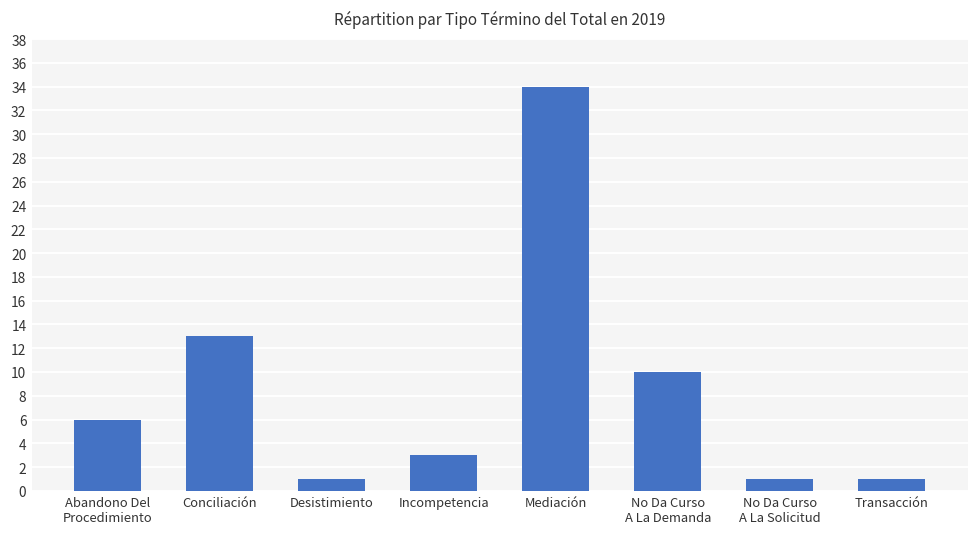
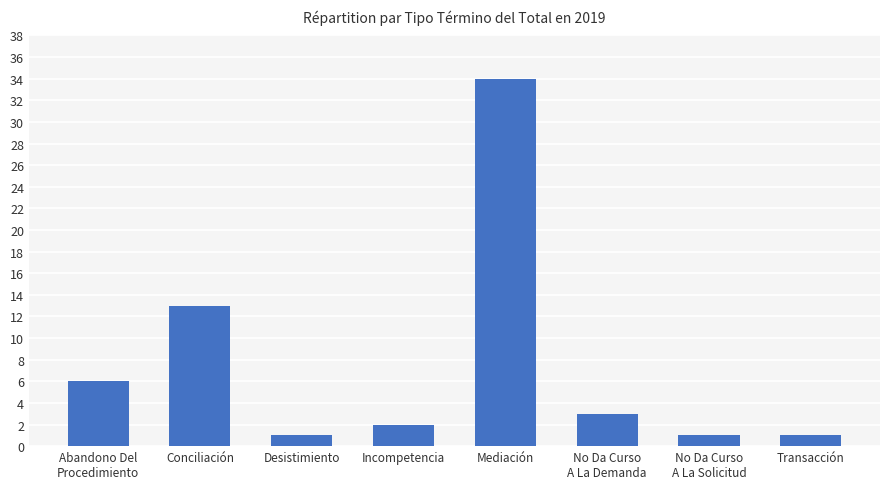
Incompetencia: 3 -> 2
No Da Curso A La Demanda: 10 -> 3
